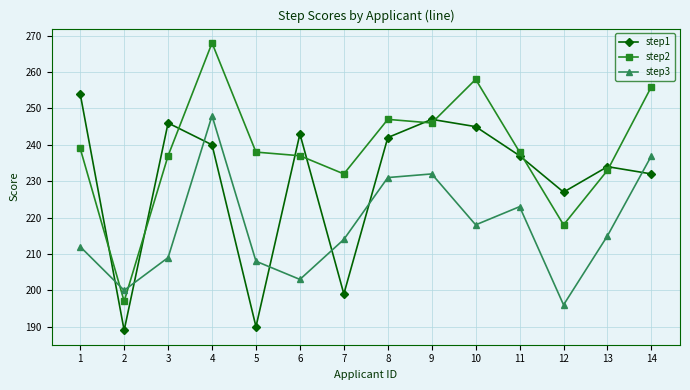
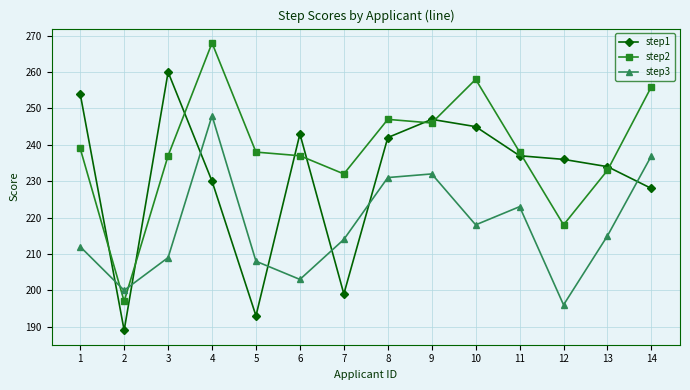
step1, 3: 246 -> 260
step1, 4: 240 -> 230
step1, 5: 190 -> 193
step1, 12: 227 -> 236
step1, 14: 232 -> 228
